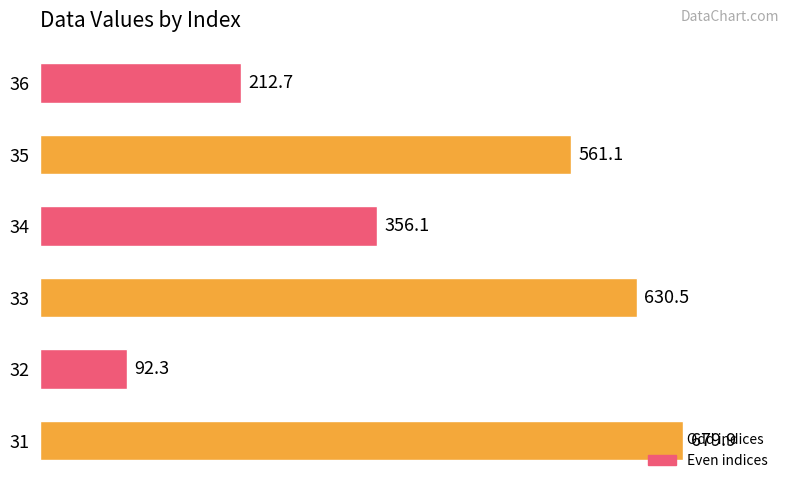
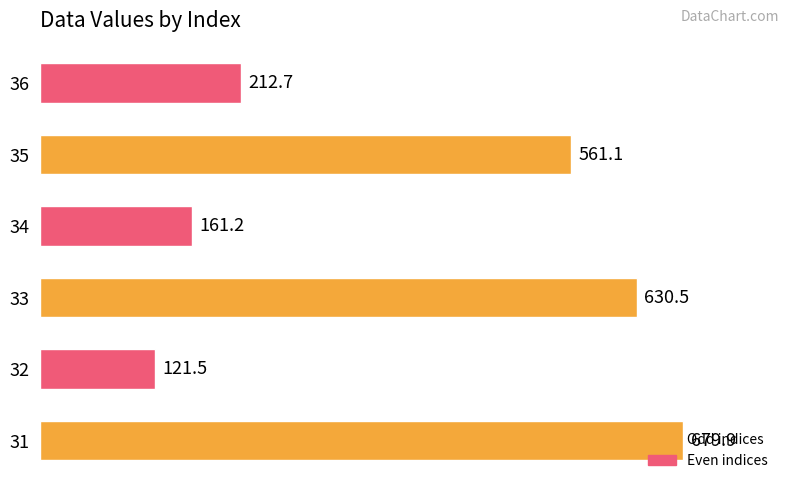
34: 356.1 -> 161.2
32: 92.3 -> 121.5
